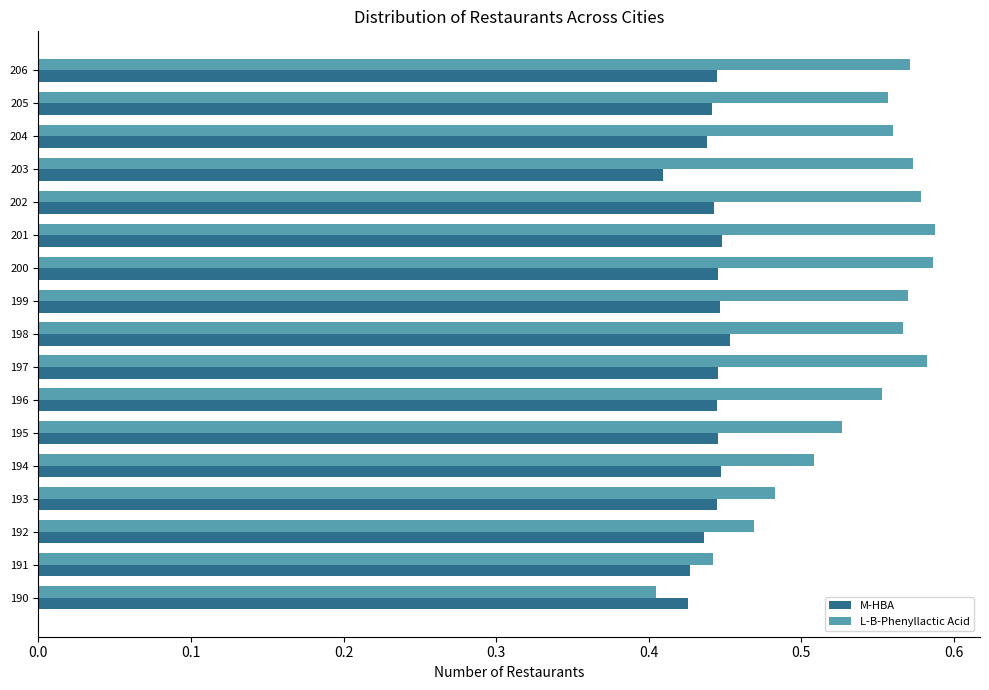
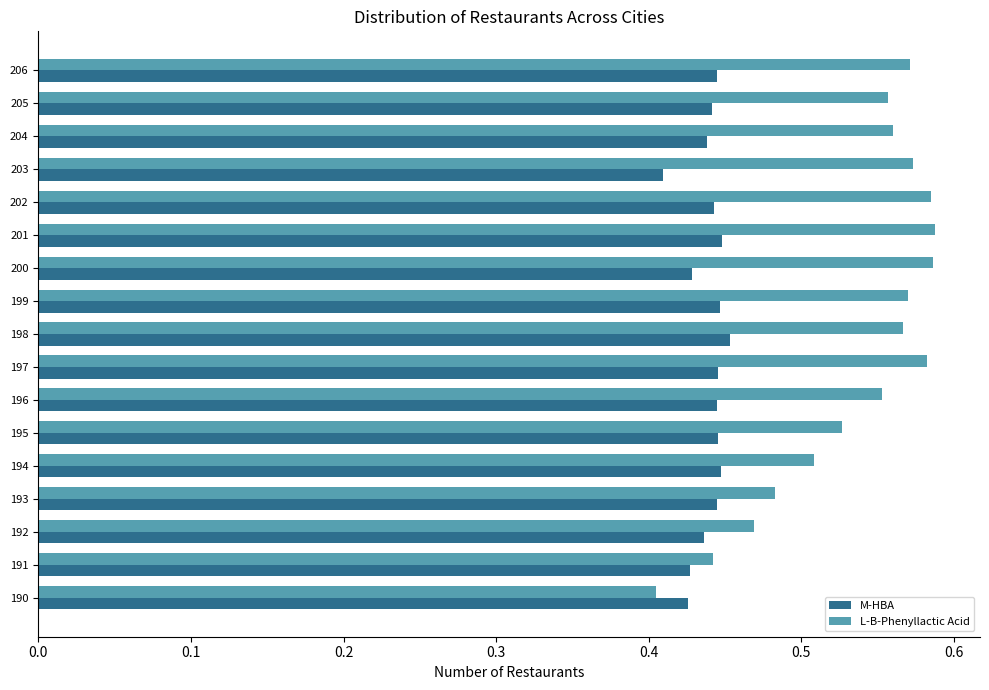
L-B-Phenyllactic Acid, 202: 0.578 -> 0.585
M-HBA, 200: 0.446 -> 0.428
